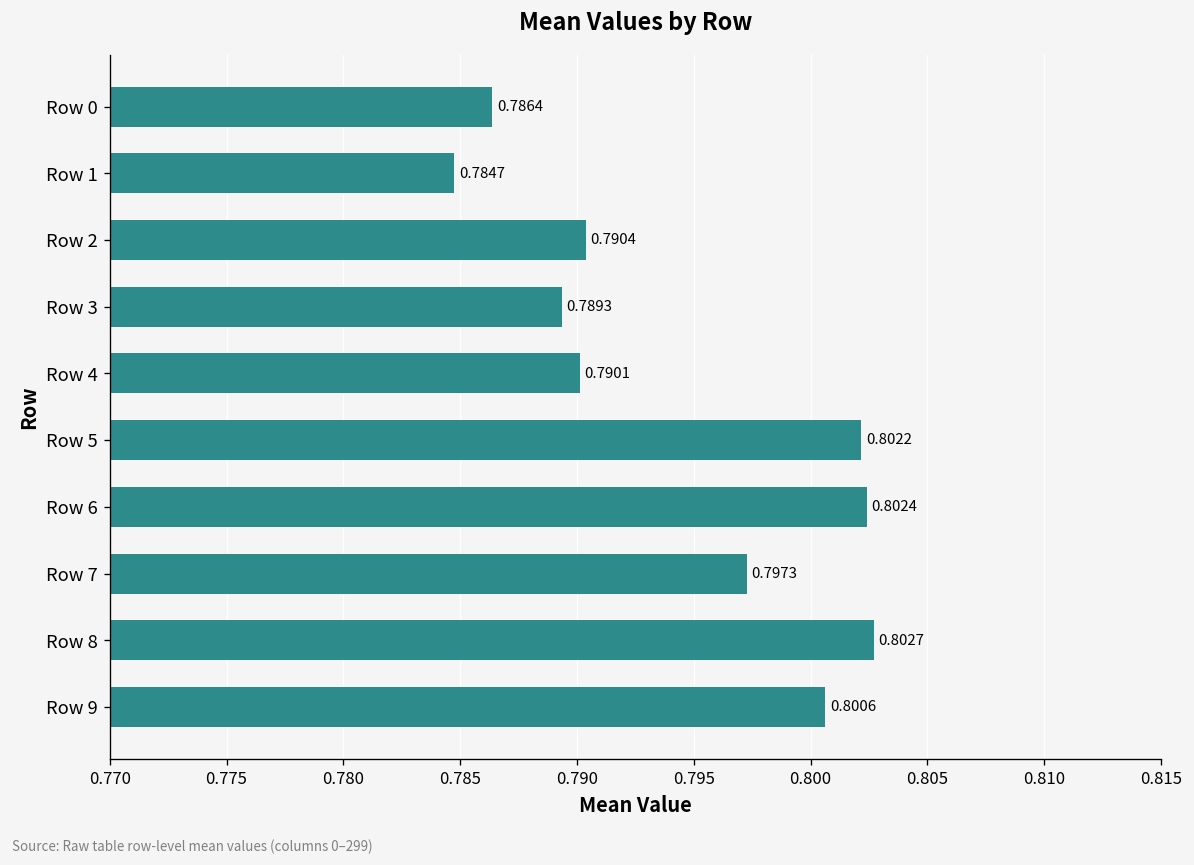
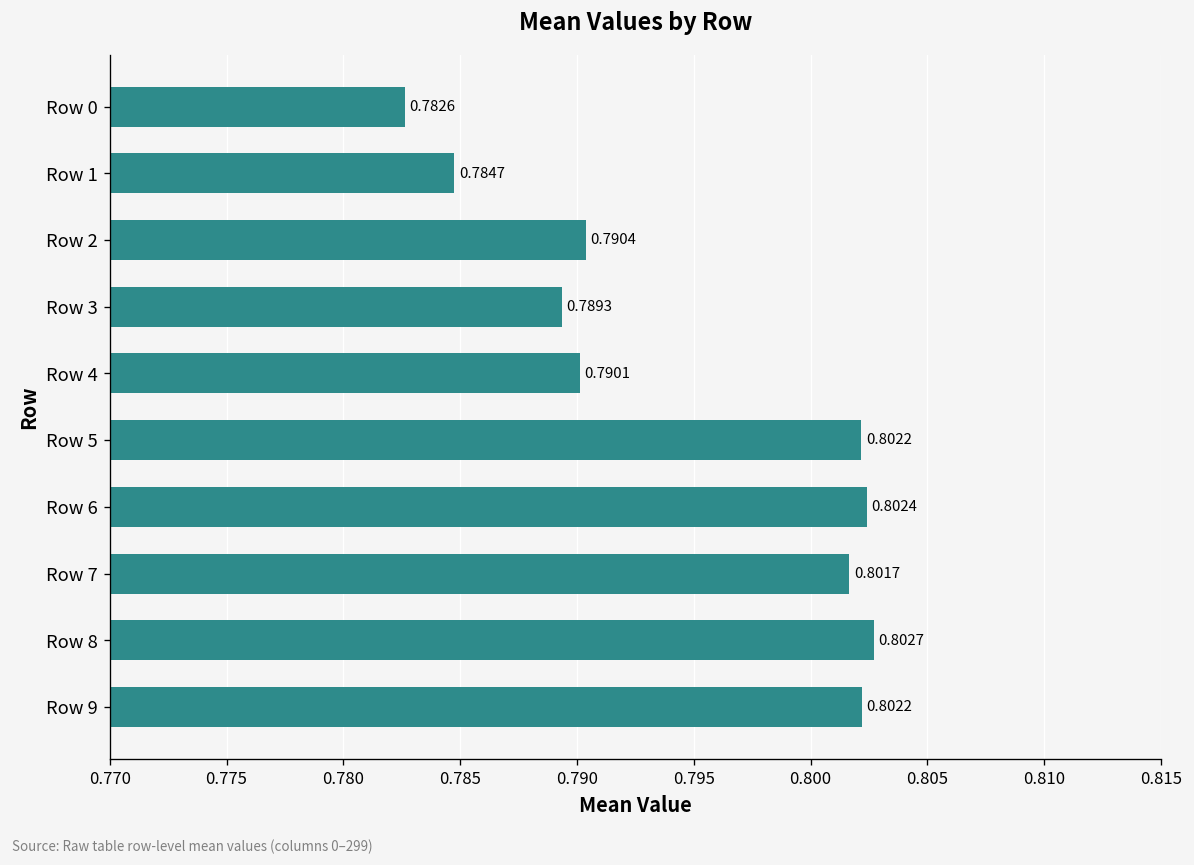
Row 0: 0.7864 -> 0.7826
Row 7: 0.7973 -> 0.8017
Row 9: 0.8006 -> 0.8022
